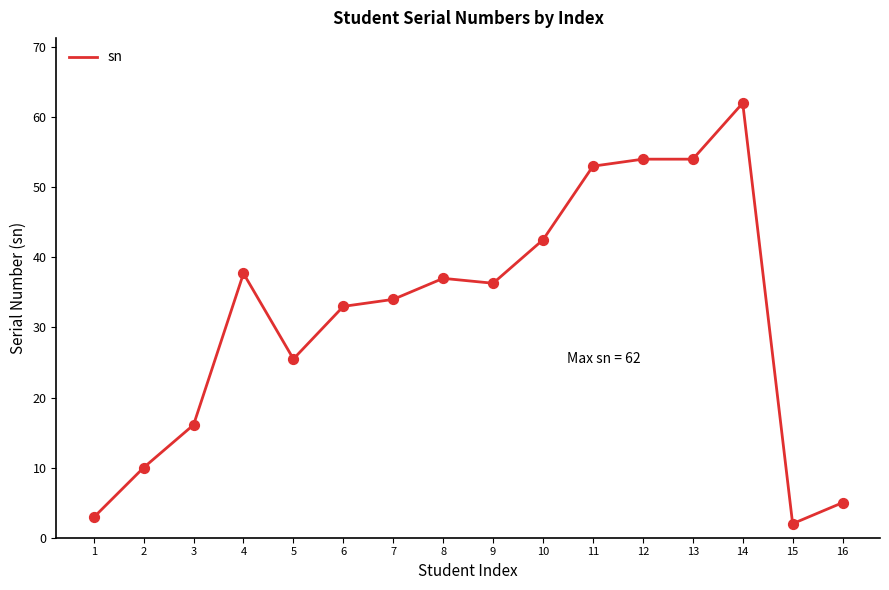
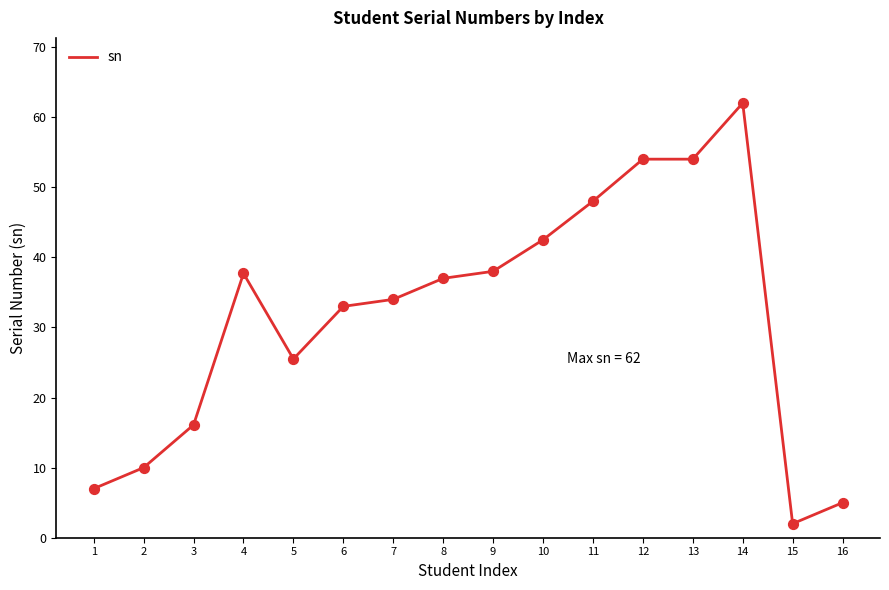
1: 3 -> 7
9: 36 -> 38
11: 53 -> 48
